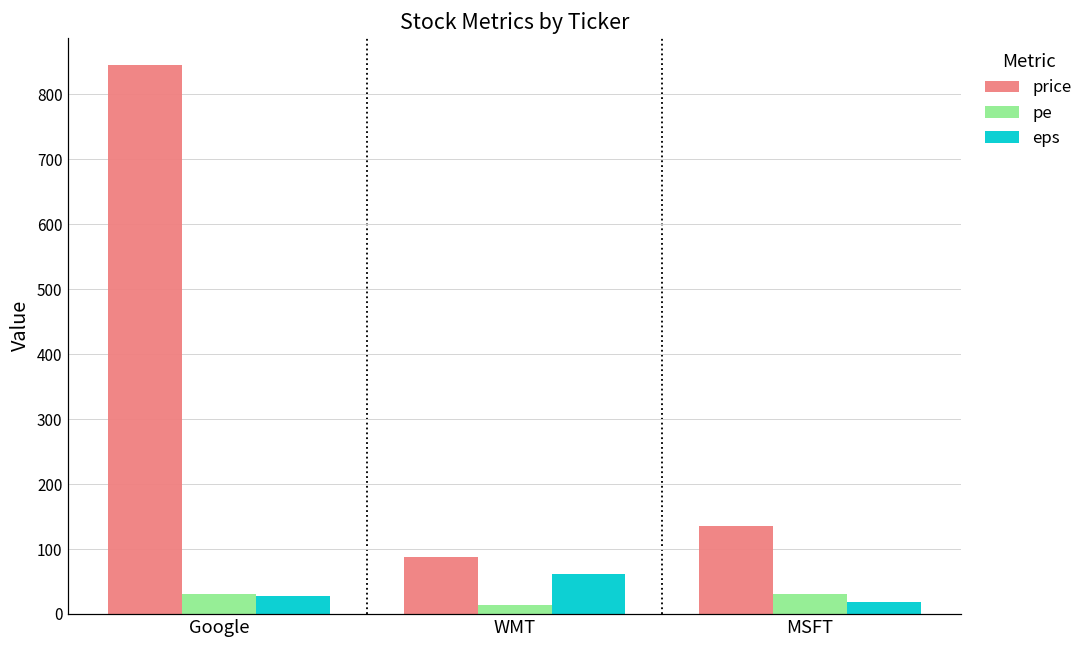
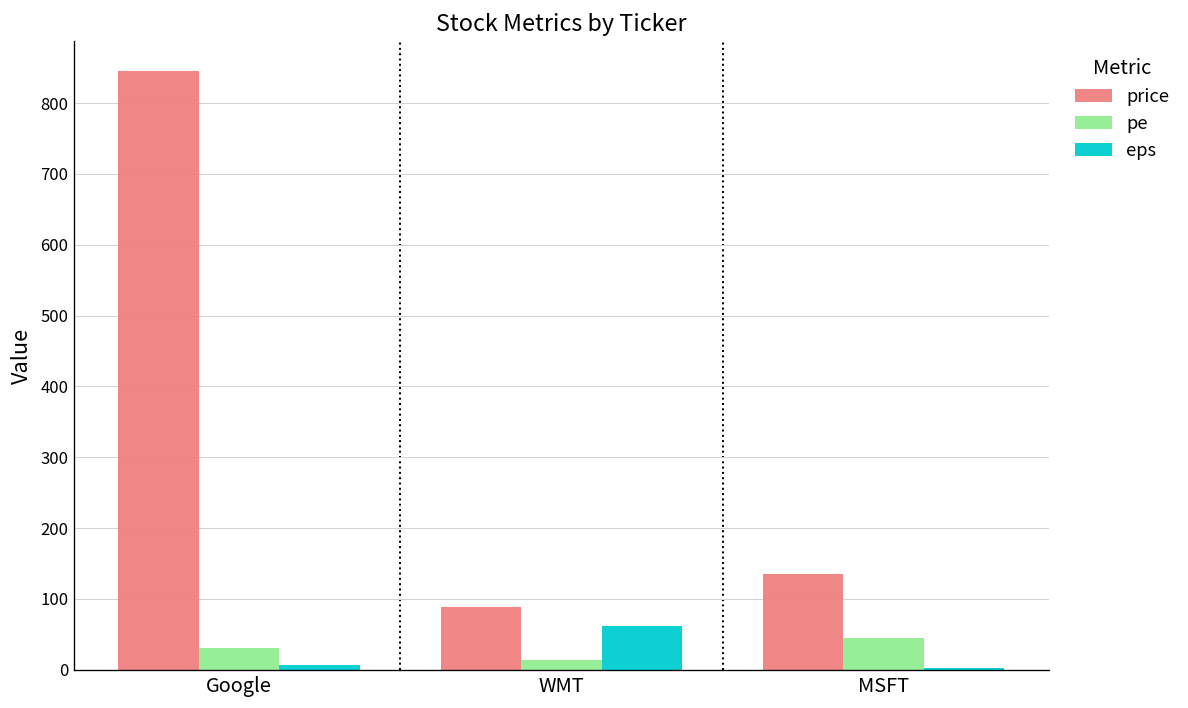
eps, Google: 30 -> 10
pe, MSFT: 30 -> 40
eps, MSFT: 20 -> 0
